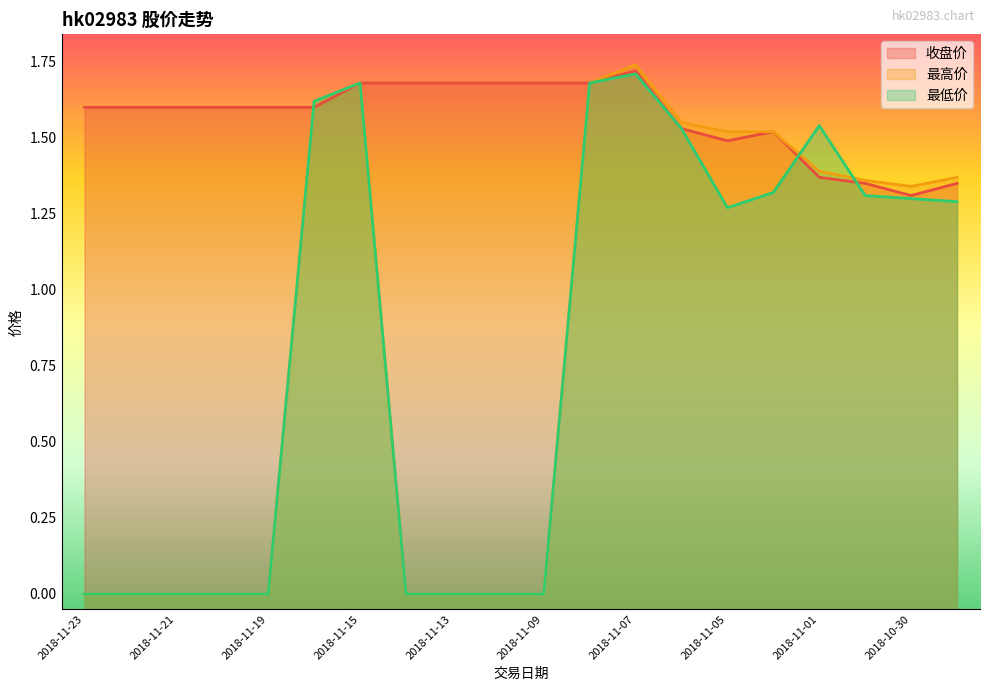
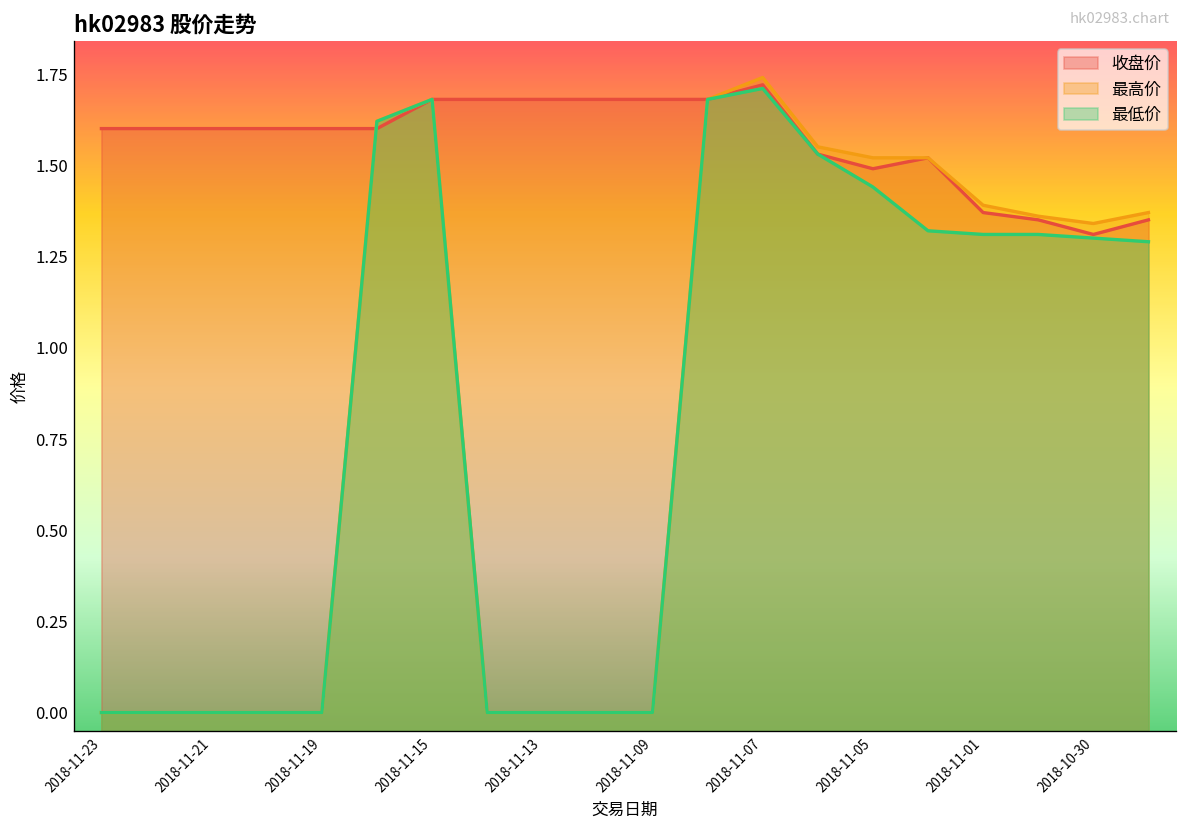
最低价, 2018-11-05: 1.27 -> 1.44
最低价, 2018-11-01: 1.54 -> 1.31
